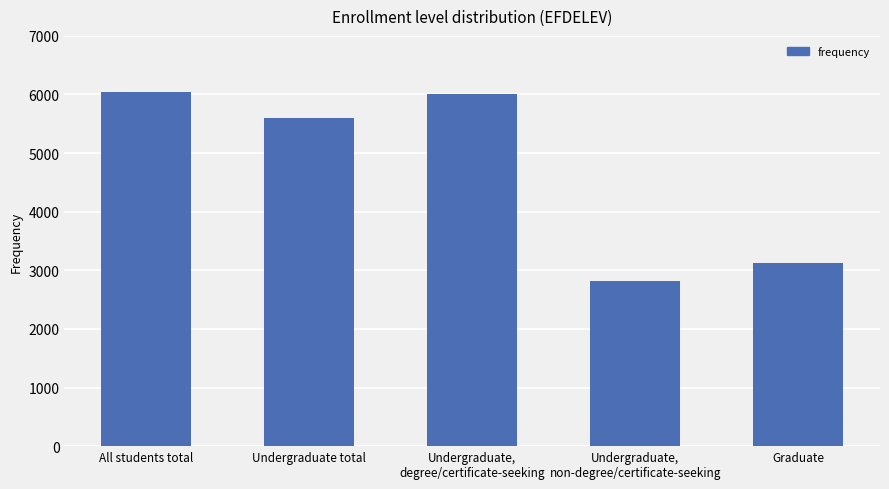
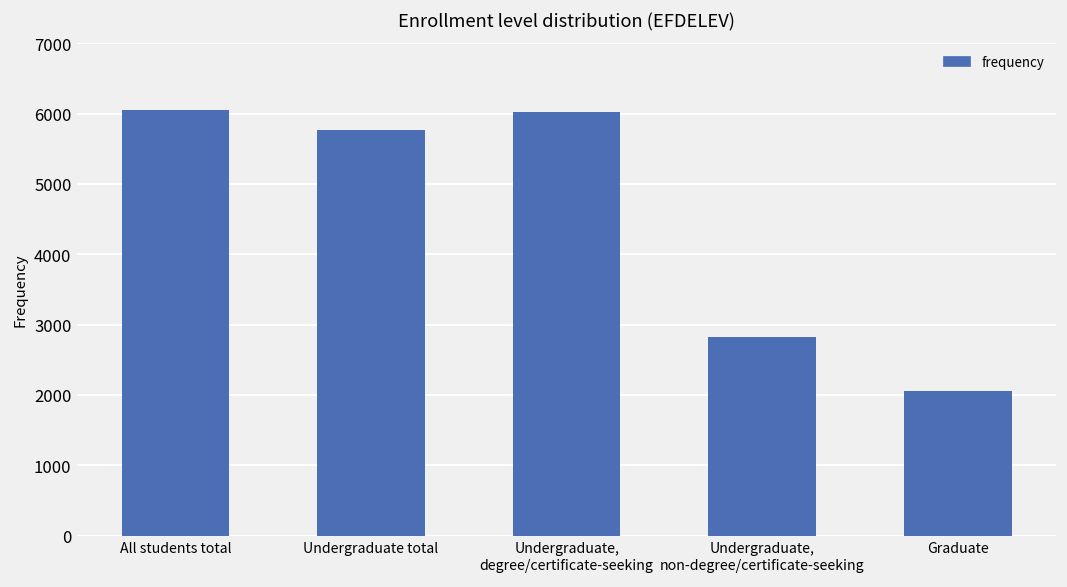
Undergraduate total: 5600 -> 5800
Graduate: 3100 -> 2100
